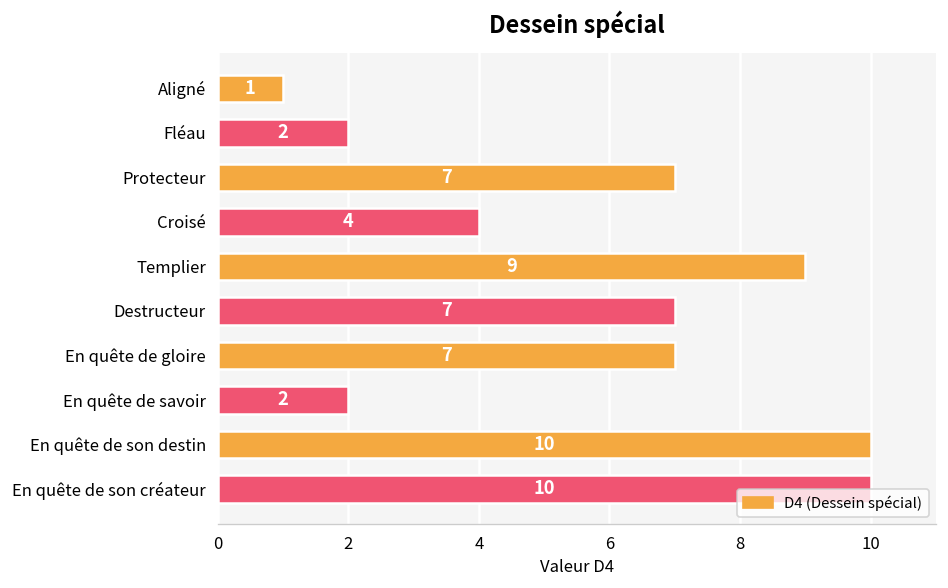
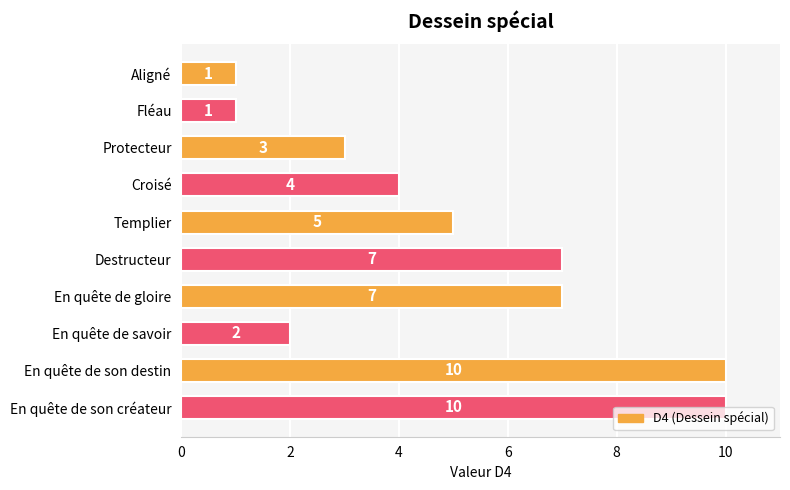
Fléau: 2 -> 1
Protecteur: 7 -> 3
Templier: 9 -> 5
